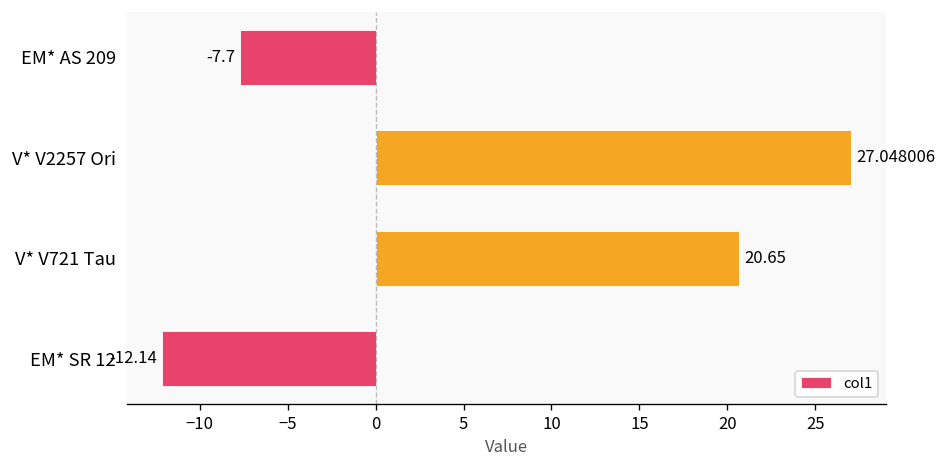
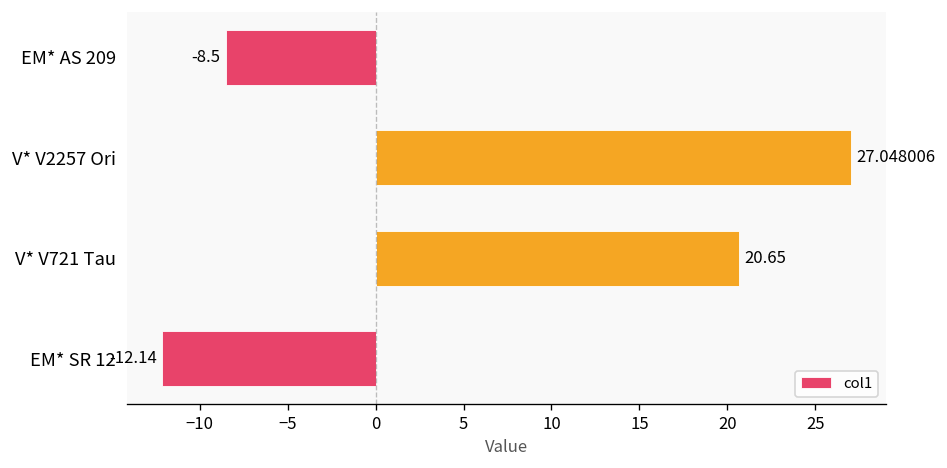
EM* AS 209: -7.7 -> -8.5
